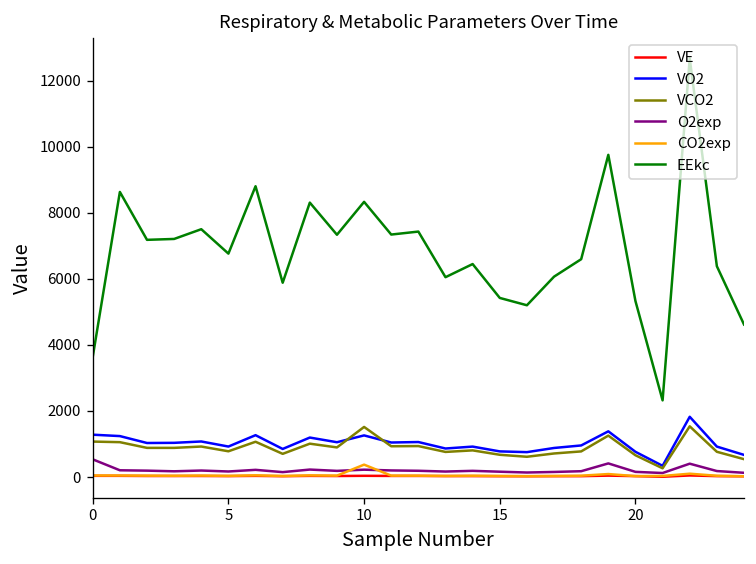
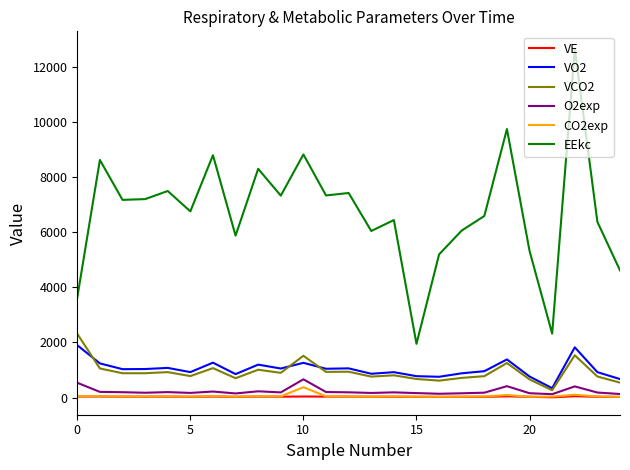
VO2, 0: 1300 -> 1900
VCO2, 0: 1100 -> 2300
O2exp, 10: 200 -> 700
EEkc, 10: 8300 -> 8800
EEkc, 15: 5400 -> 2000
